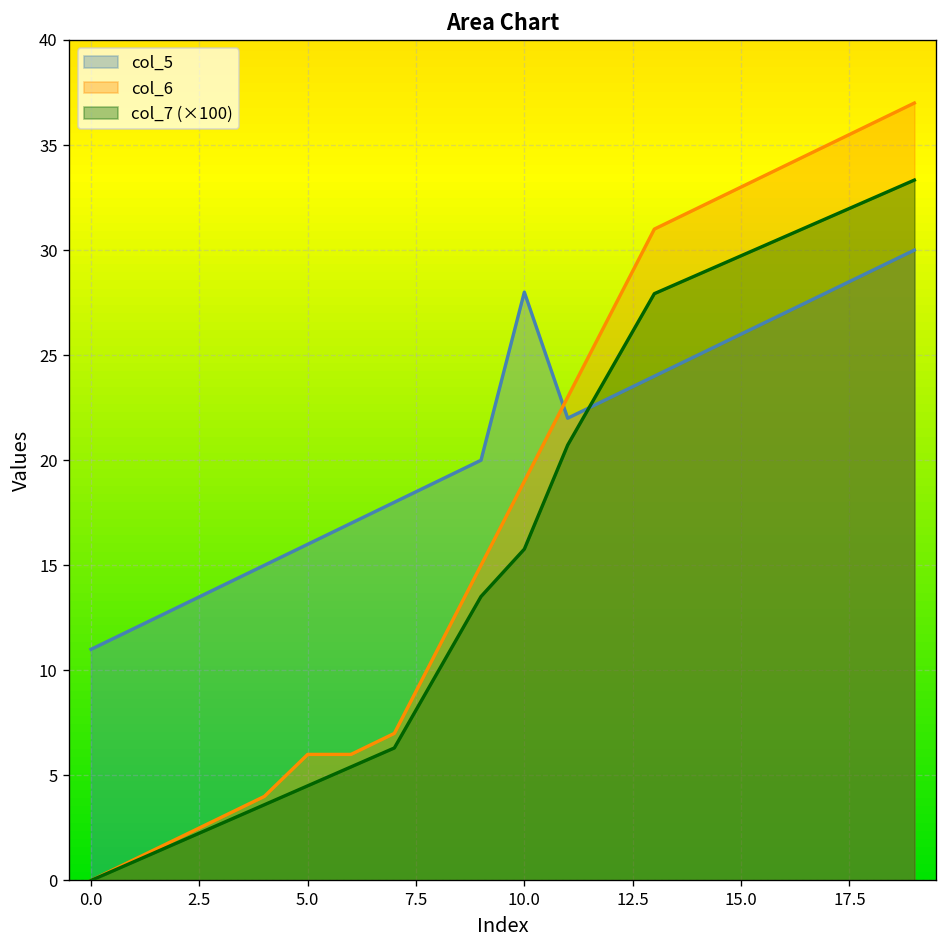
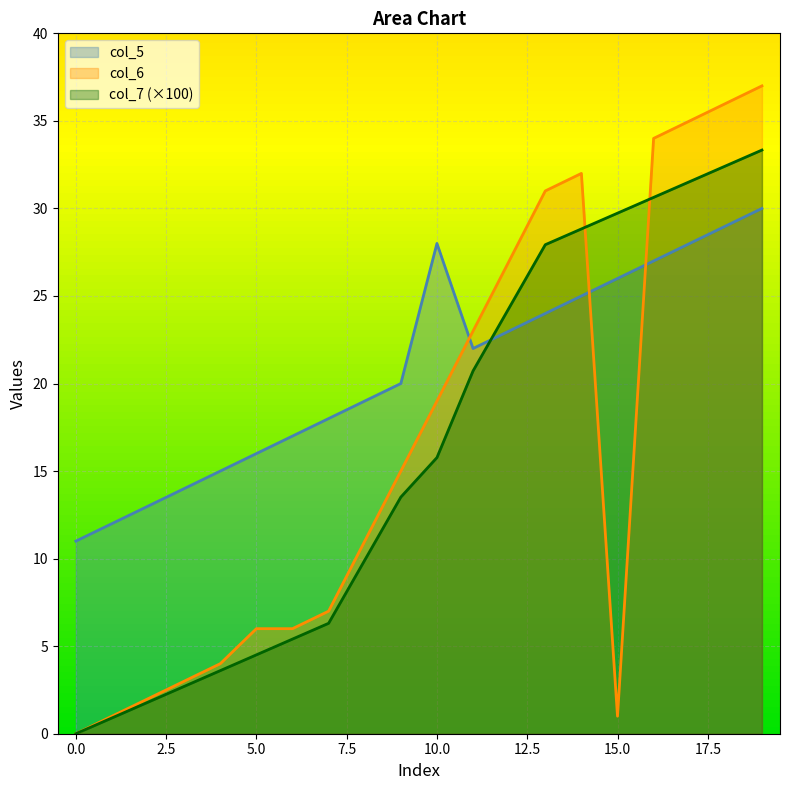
col_6, 15.0: 33 -> 1
